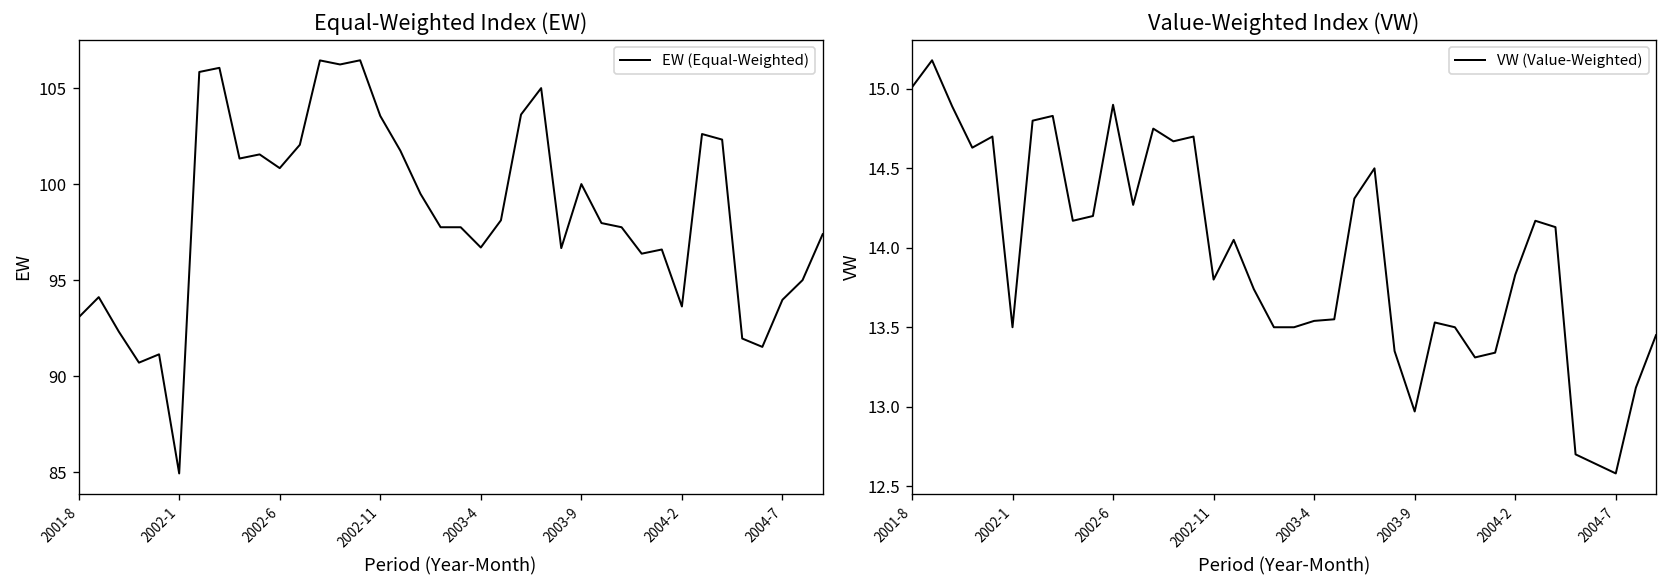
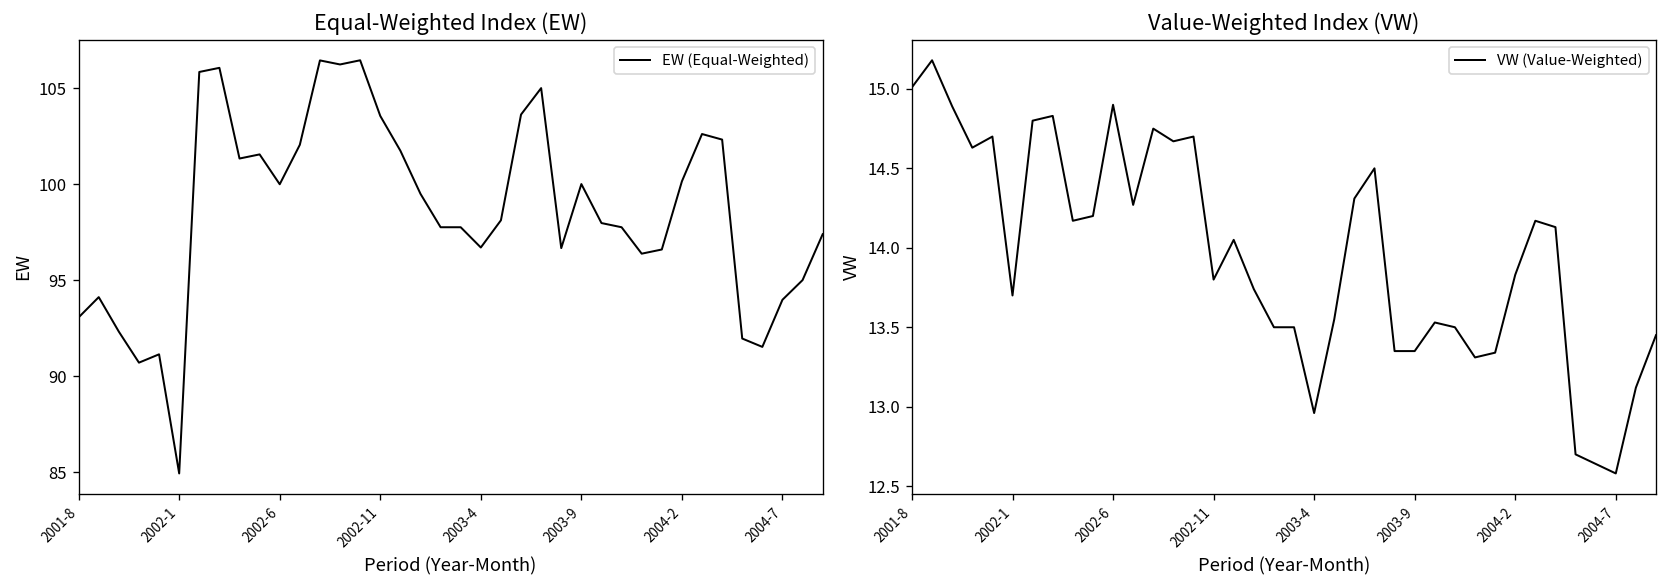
Equal-Weighted Index (EW), 2002-6: 100.8 -> 100.0
Equal-Weighted Index (EW), 2004-2: 93.6 -> 100.1
Value-Weighted Index (VW), 2002-1: 13.5 -> 13.7
Value-Weighted Index (VW), 2003-4: 13.54 -> 12.96
Value-Weighted Index (VW), 2003-9: 12.97 -> 13.35
